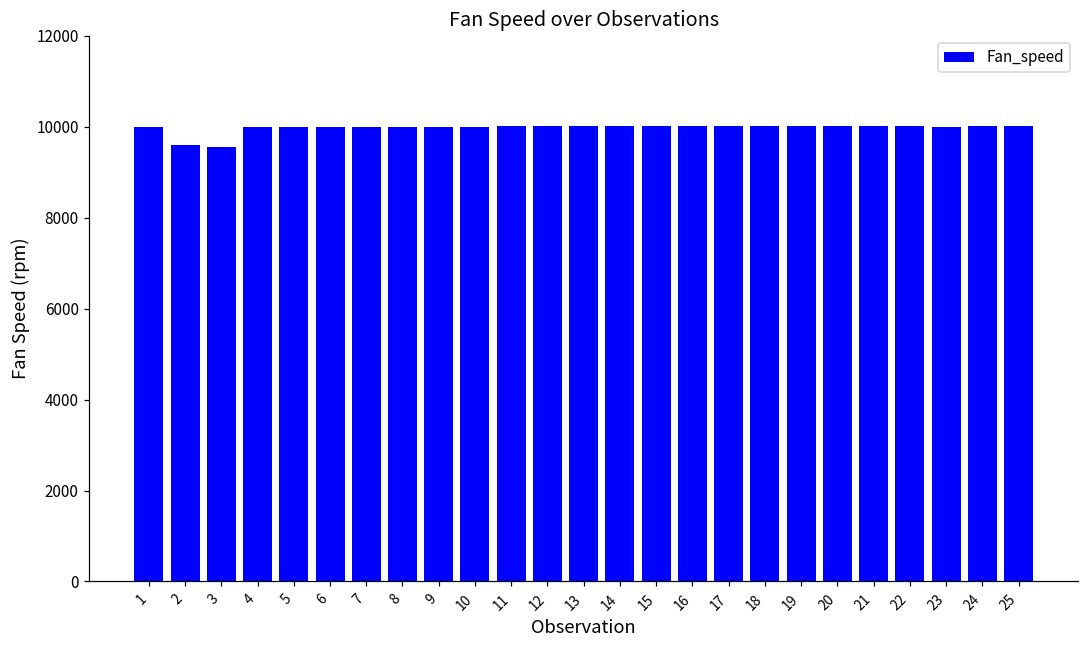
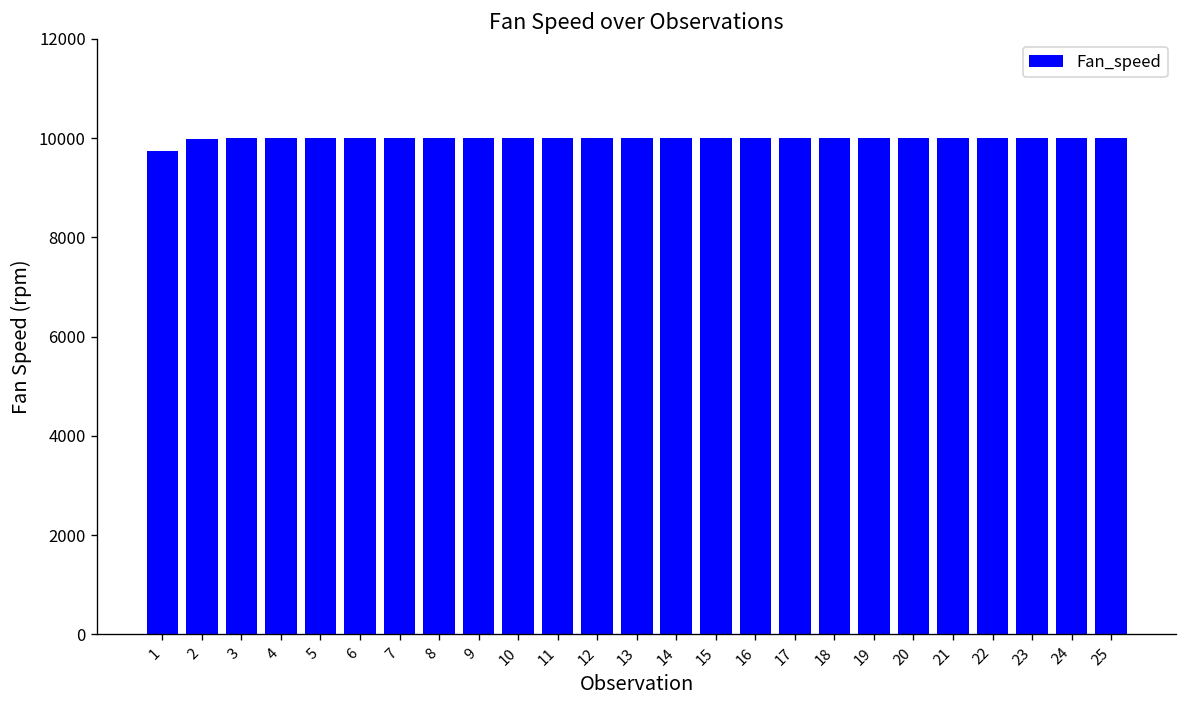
1: 10000 -> 9700
2: 9600 -> 10000
3: 9500 -> 10000
